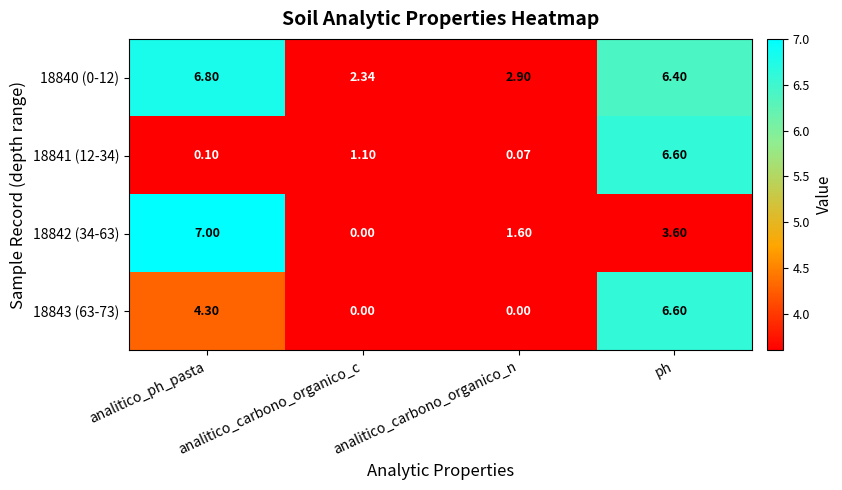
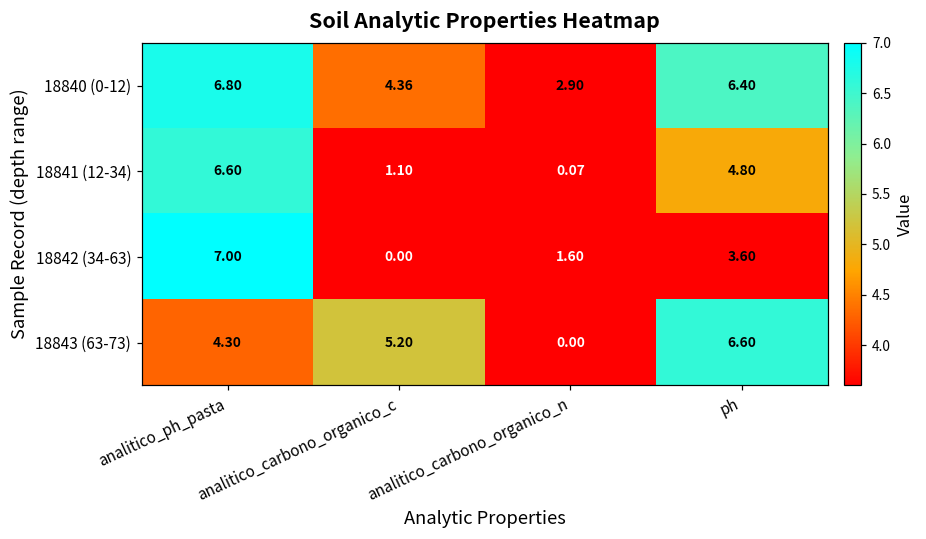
18840 (0-12), analitico_carbono_organico_c: 2.34 -> 4.36
18841 (12-34), analitico_ph_pasta: 0.10 -> 6.60
18841 (12-34), ph: 6.60 -> 4.80
18843 (63-73), analitico_carbono_organico_c: 0.00 -> 5.20
